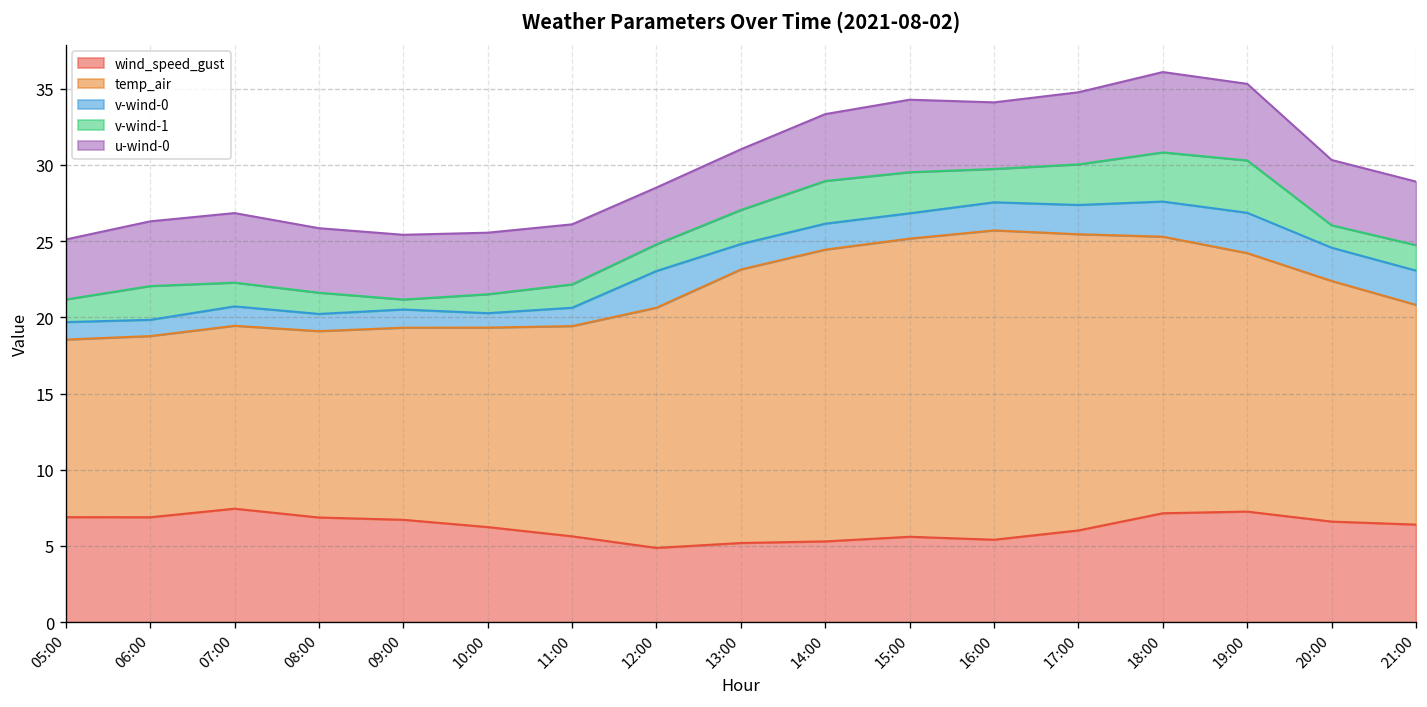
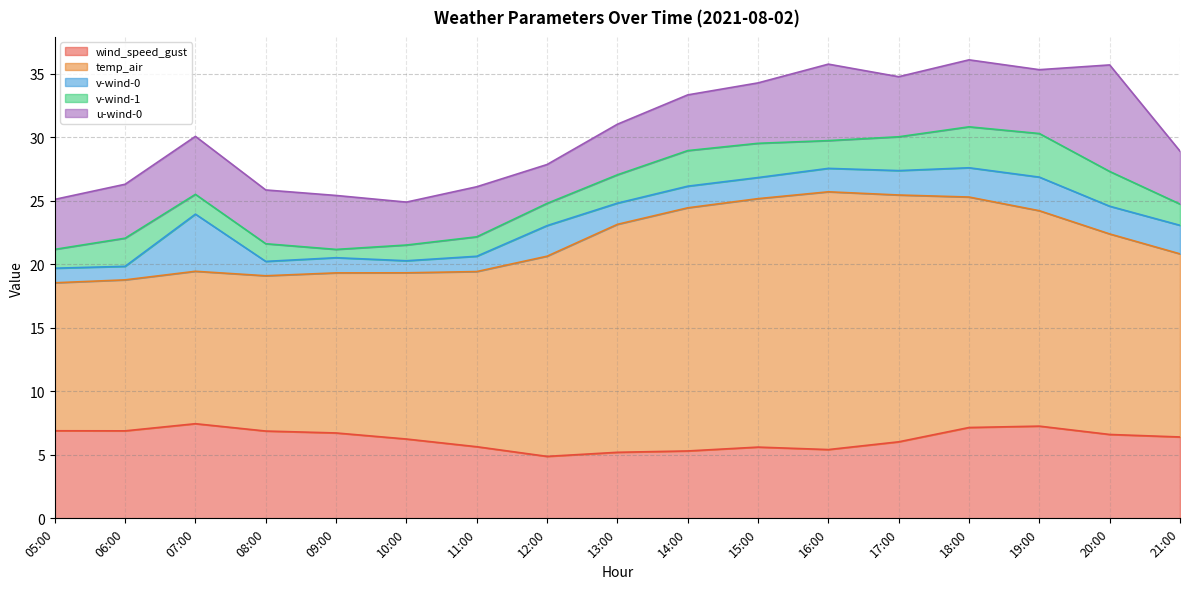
v-wind-0, 07:00: 1.3 -> 4.5
u-wind-0, 10:00: 4.0 -> 3.4
u-wind-0, 12:00: 3.7 -> 3.1
u-wind-0, 16:00: 4.4 -> 6.0
v-wind-1, 20:00: 1.5 -> 2.7
u-wind-0, 20:00: 4.3 -> 8.4
